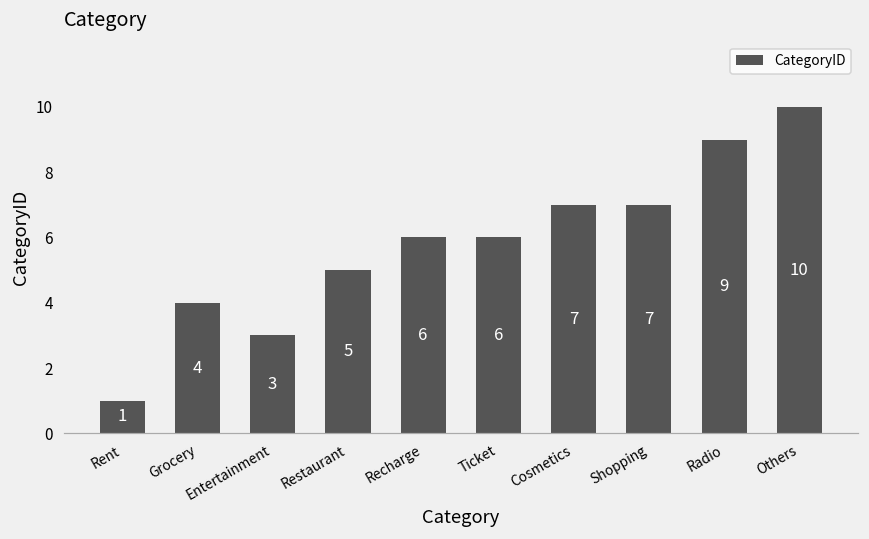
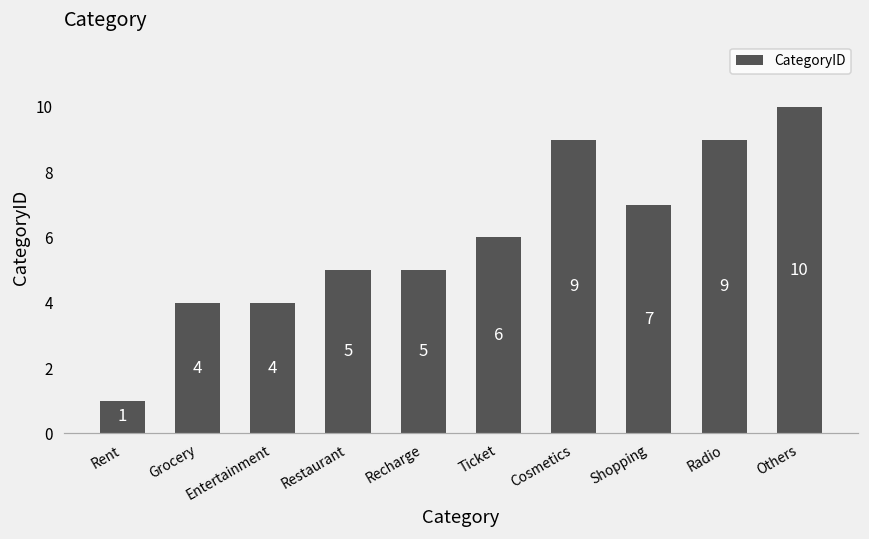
Entertainment: 3 -> 4
Recharge: 6 -> 5
Cosmetics: 7 -> 9
